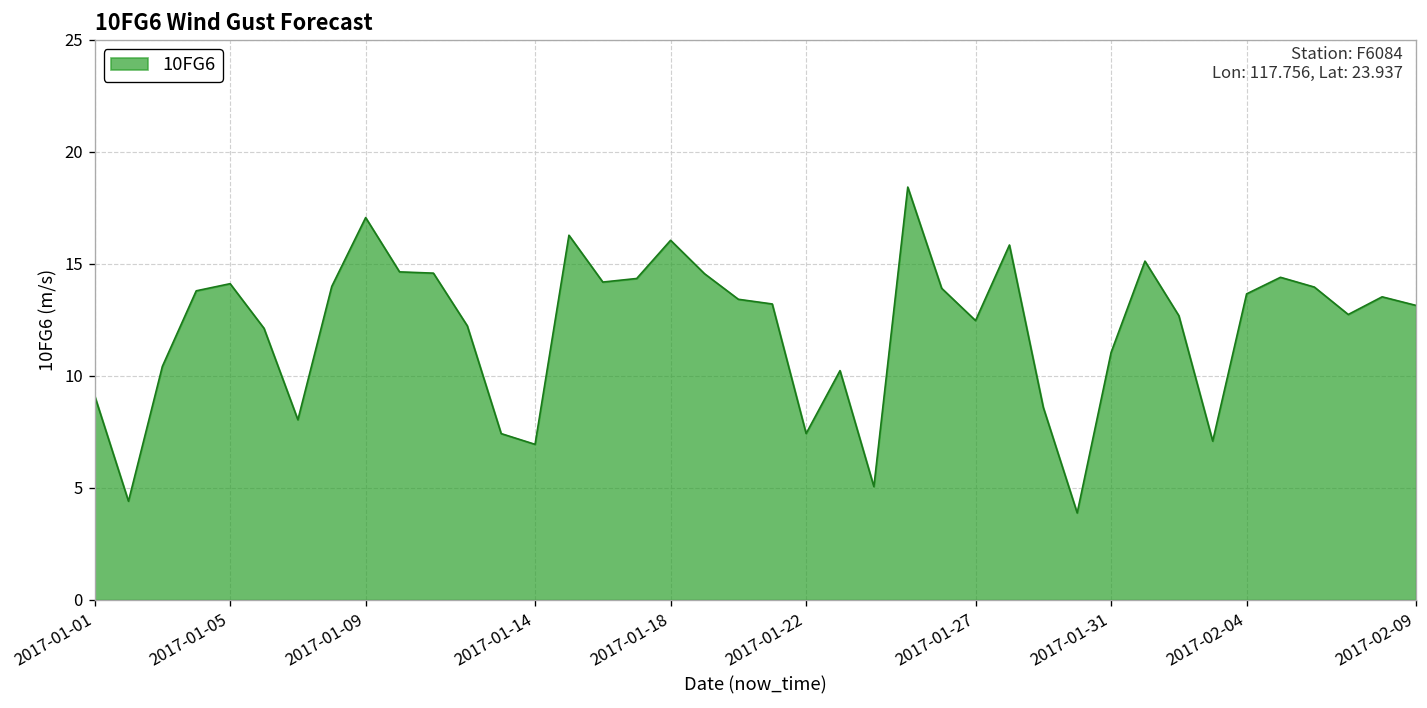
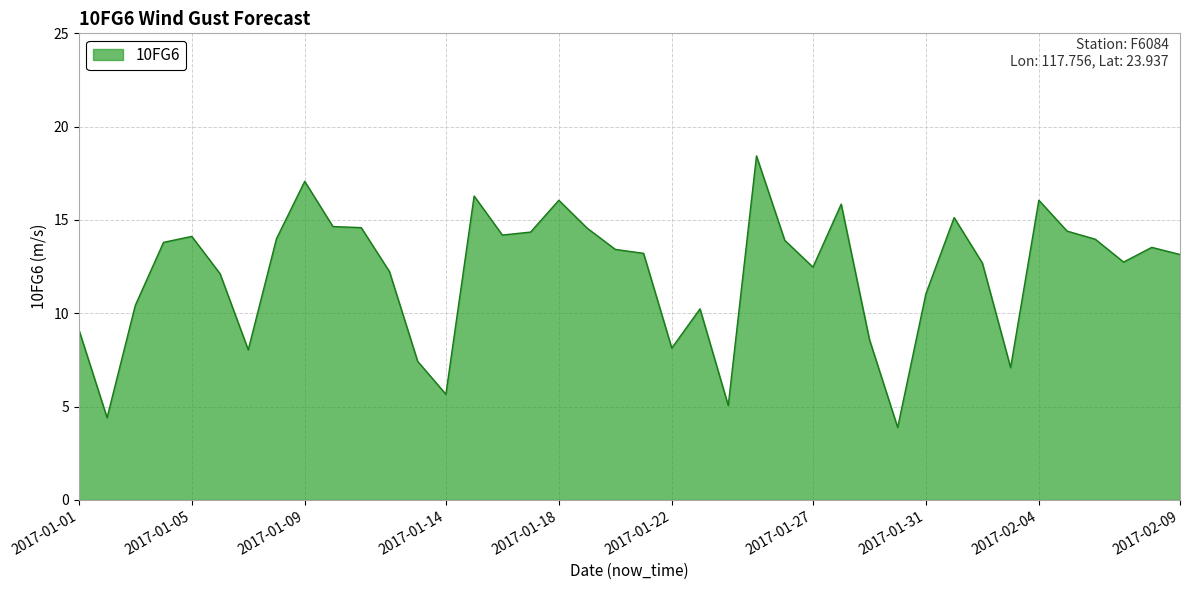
2017-01-14: 6.9 -> 5.7
2017-01-22: 7.4 -> 8.1
2017-02-04: 13.7 -> 16.1
